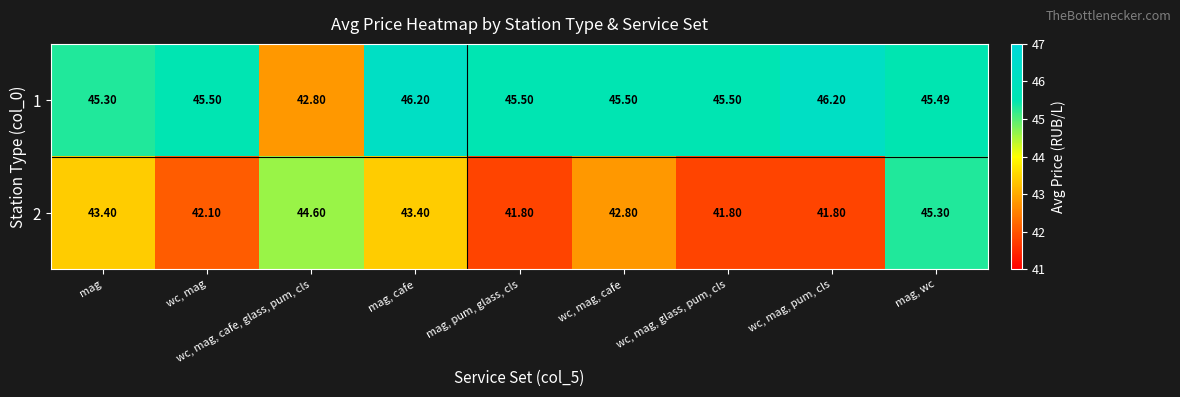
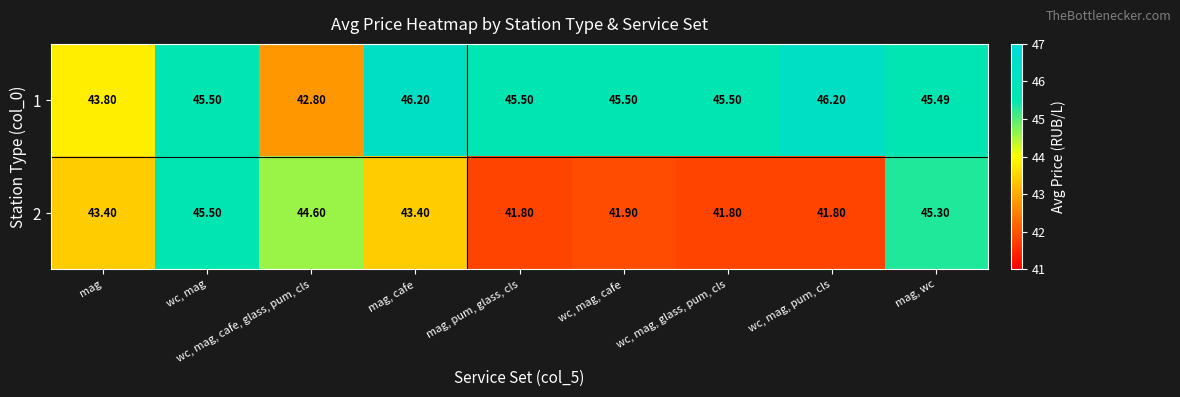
1, mag: 45.30 -> 43.80
2, wc, mag: 42.10 -> 45.50
2, wc, mag, cafe: 42.80 -> 41.90
